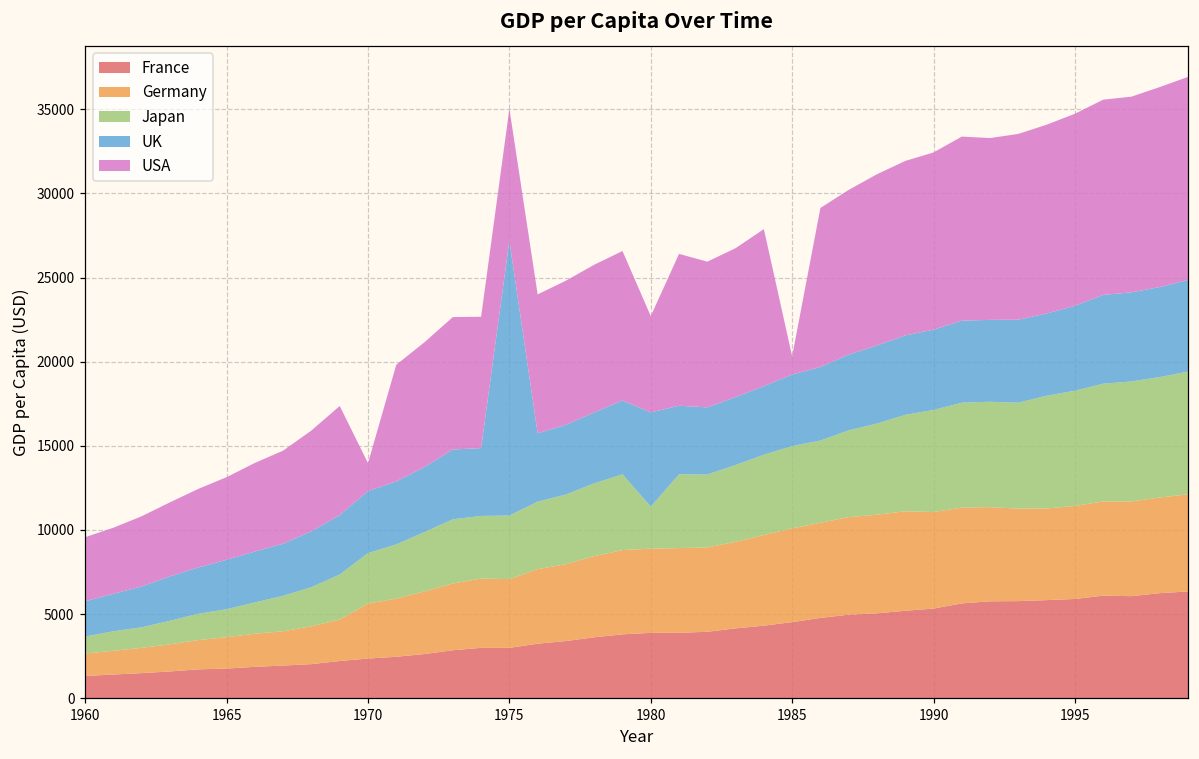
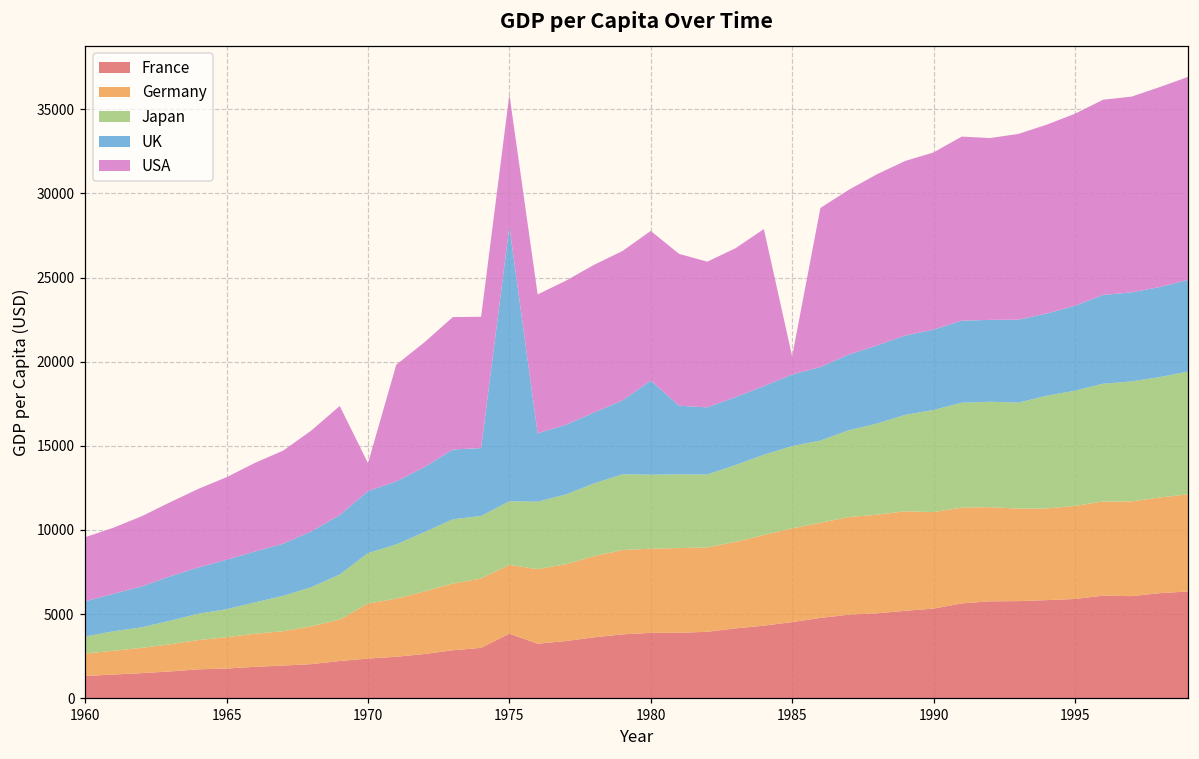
France, 1975: 3000 -> 3800
Japan, 1980: 2500 -> 4400
USA, 1980: 5700 -> 8900
